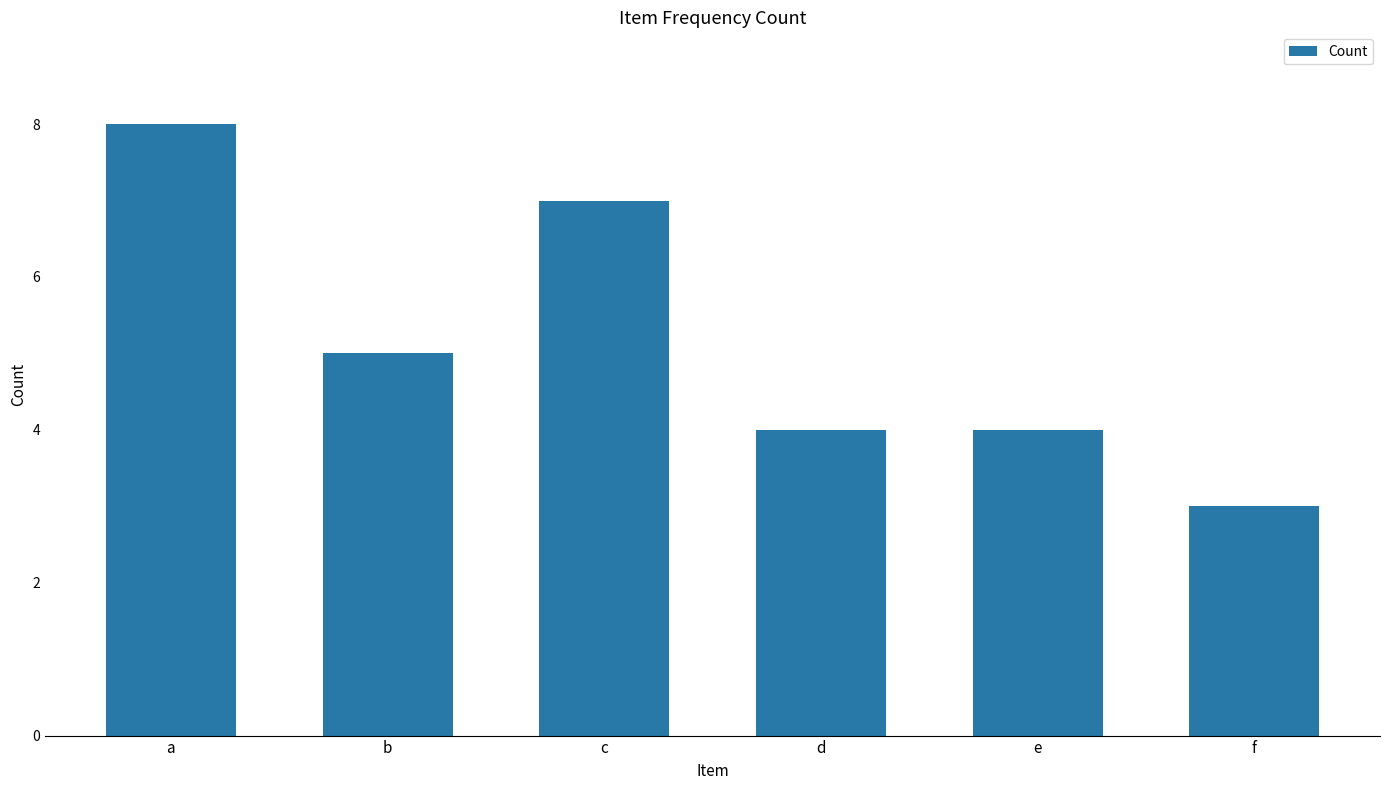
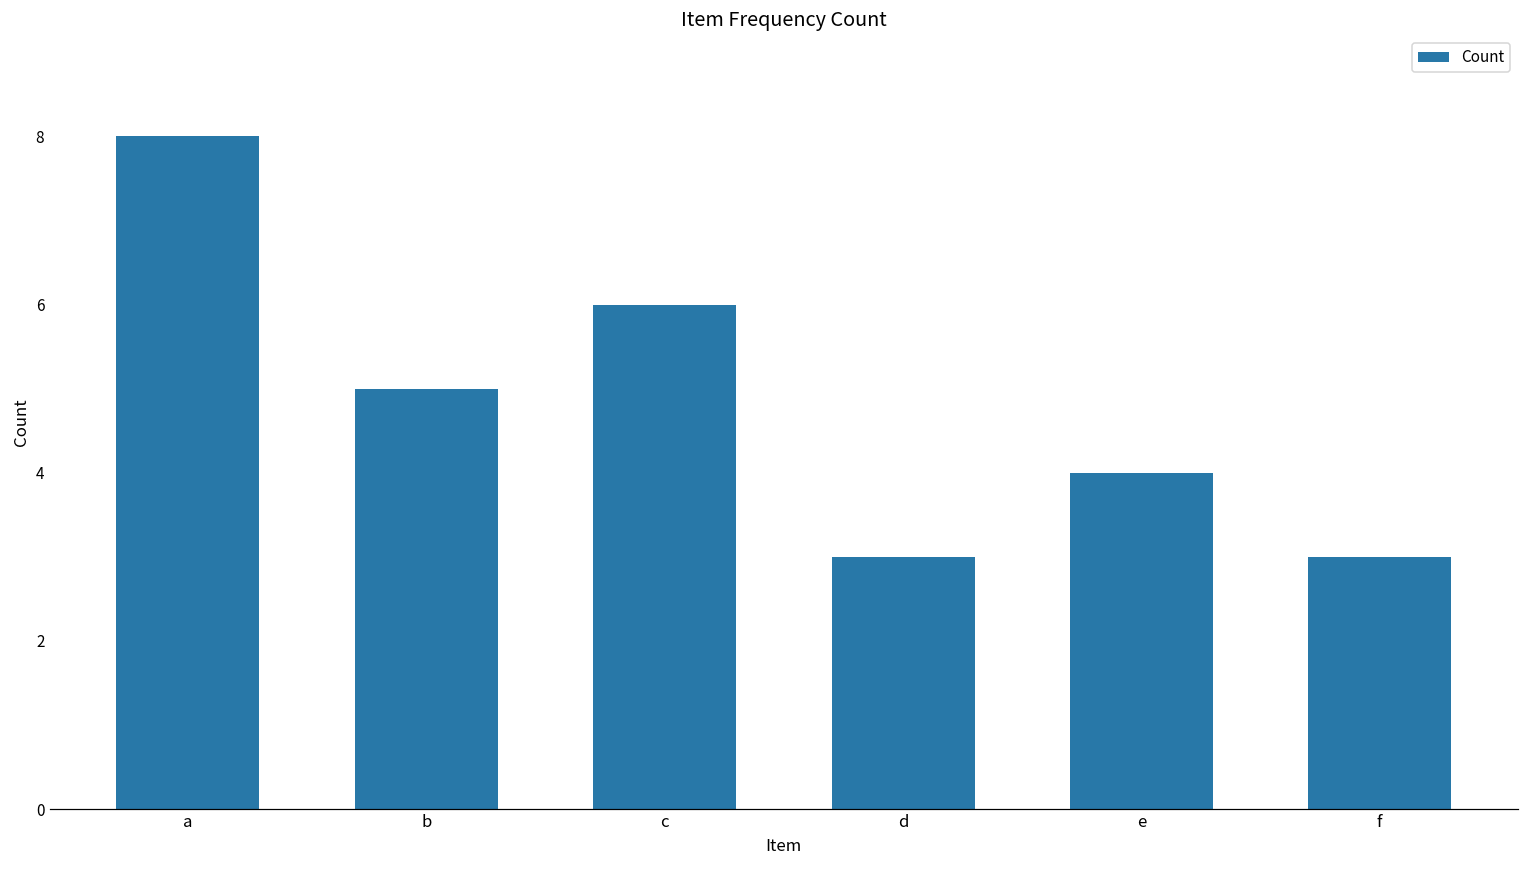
c: 7 -> 6
d: 4 -> 3
